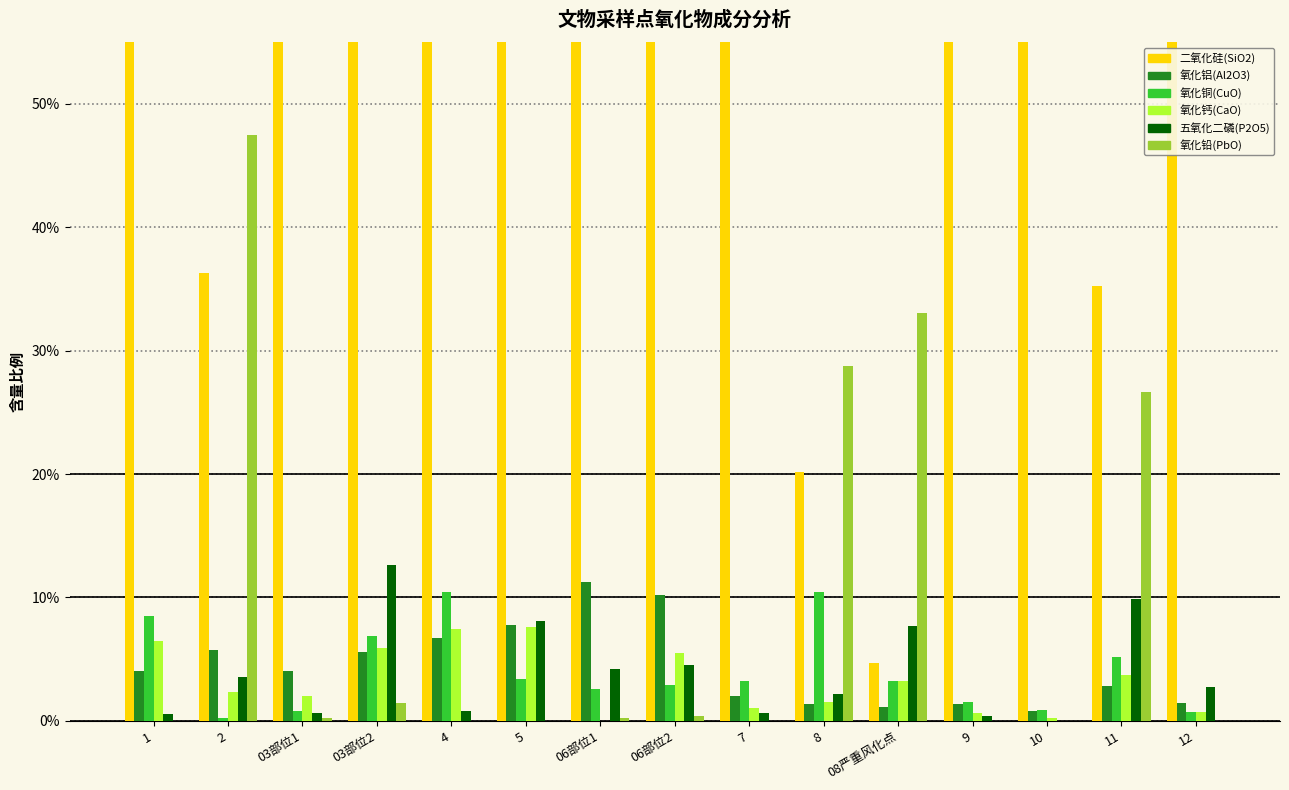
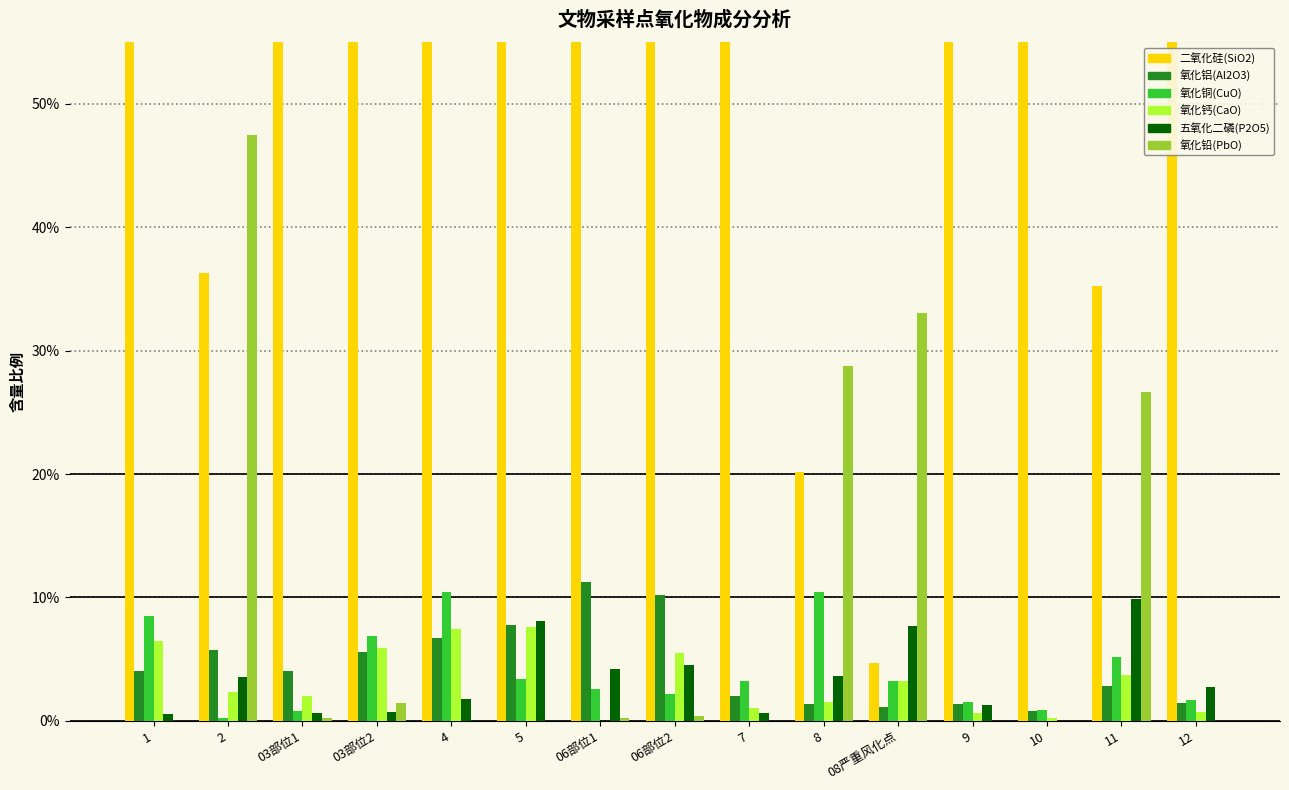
五氧化二磷(P2O5), 03部位2: 12.6% -> 0.7%
五氧化二磷(P2O5), 4: 0.8% -> 1.7%
氧化铜(CuO), 06部位2: 2.9% -> 2.2%
五氧化二磷(P2O5), 8: 2.2% -> 3.6%
五氧化二磷(P2O5), 9: 0.4% -> 1.3%
氧化铜(CuO), 12: 0.7% -> 1.7%
